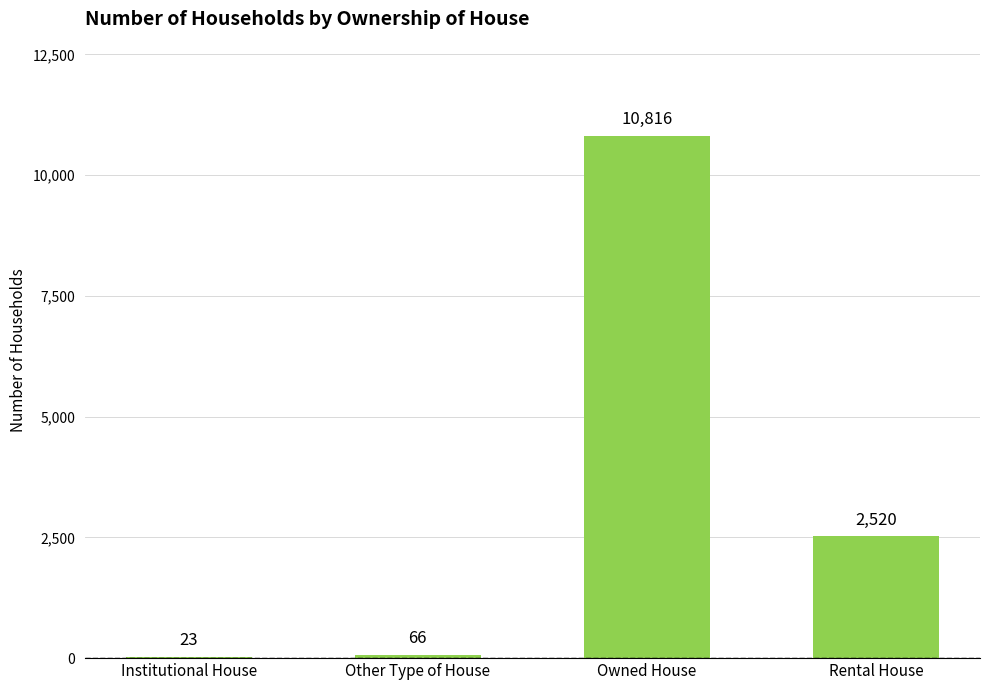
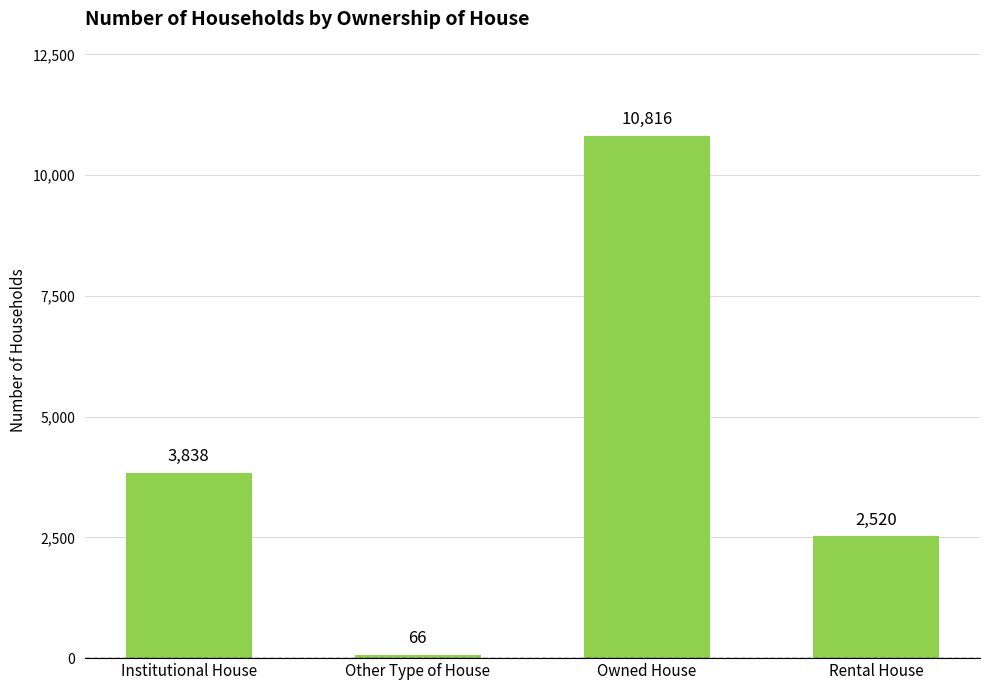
Institutional House: 23 -> 3,838
